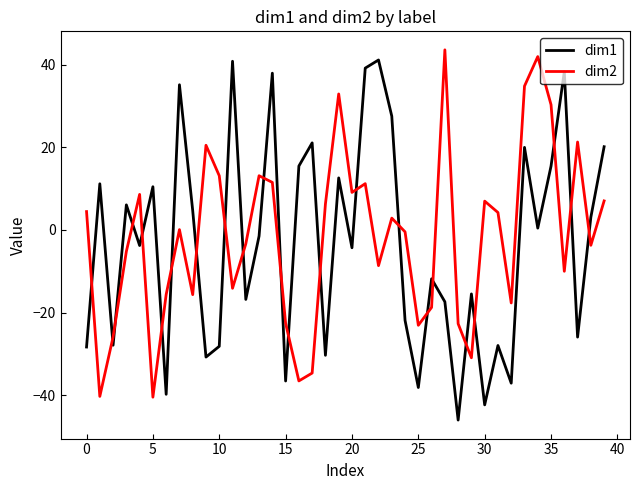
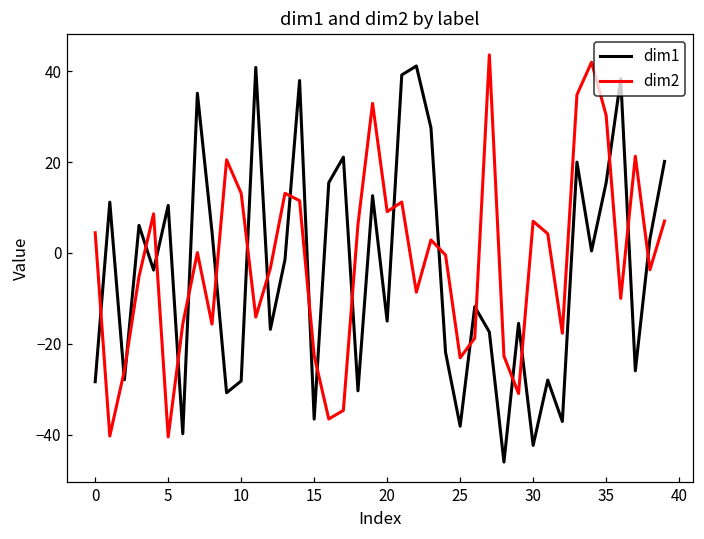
dim1, 20: -4 -> -15
